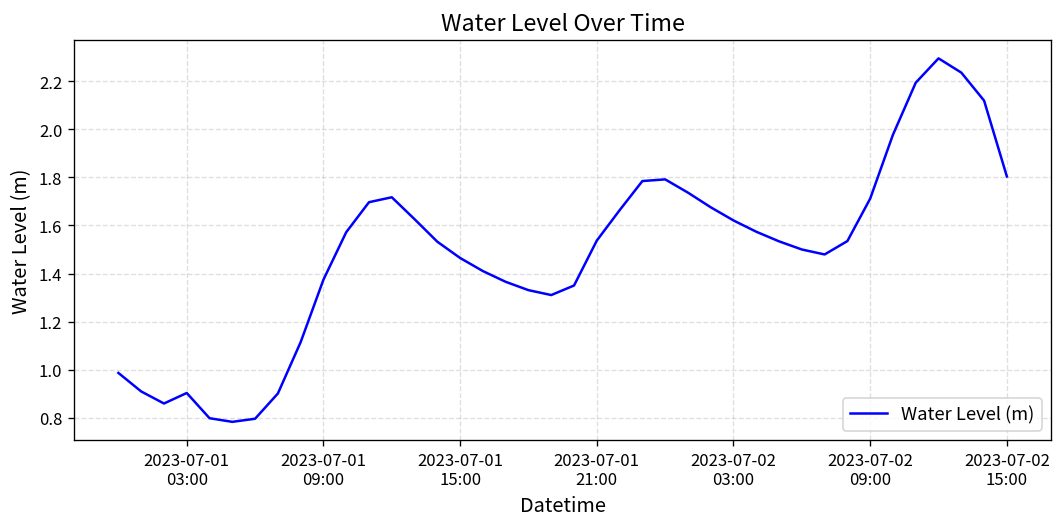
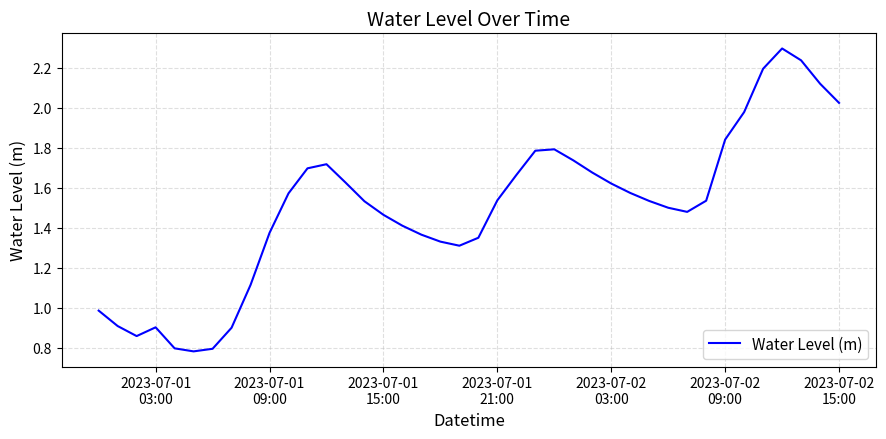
2023-07-02 09:00: 1.71 -> 1.84
2023-07-02 15:00: 1.80 -> 2.02
